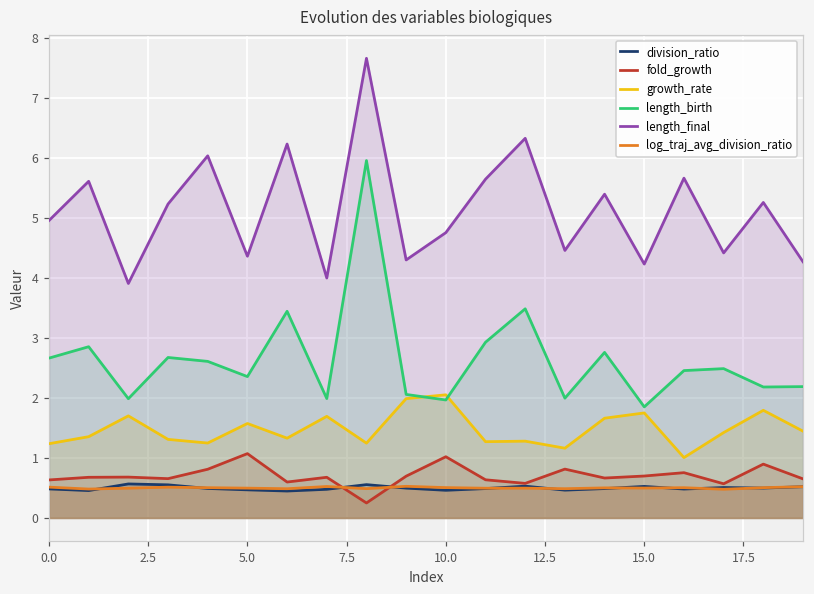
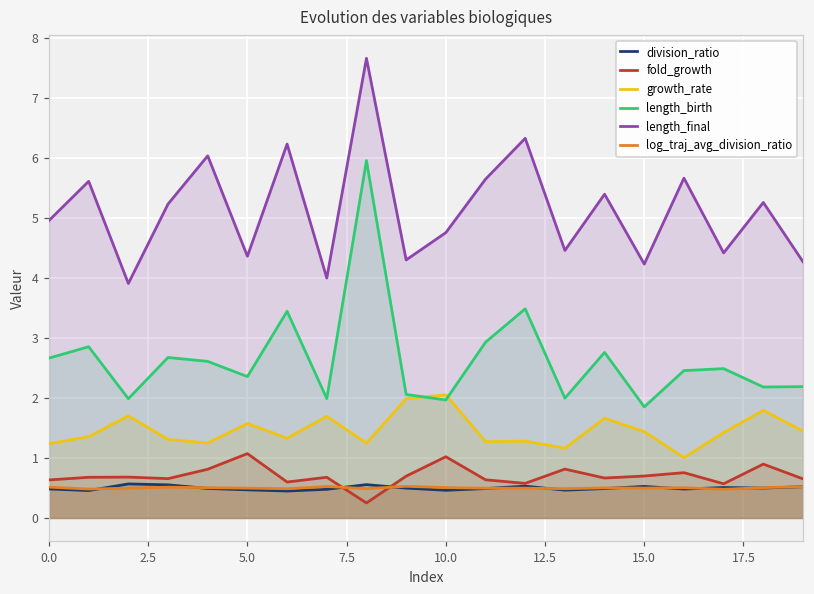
growth_rate, 15.0: 1.8 -> 1.4
